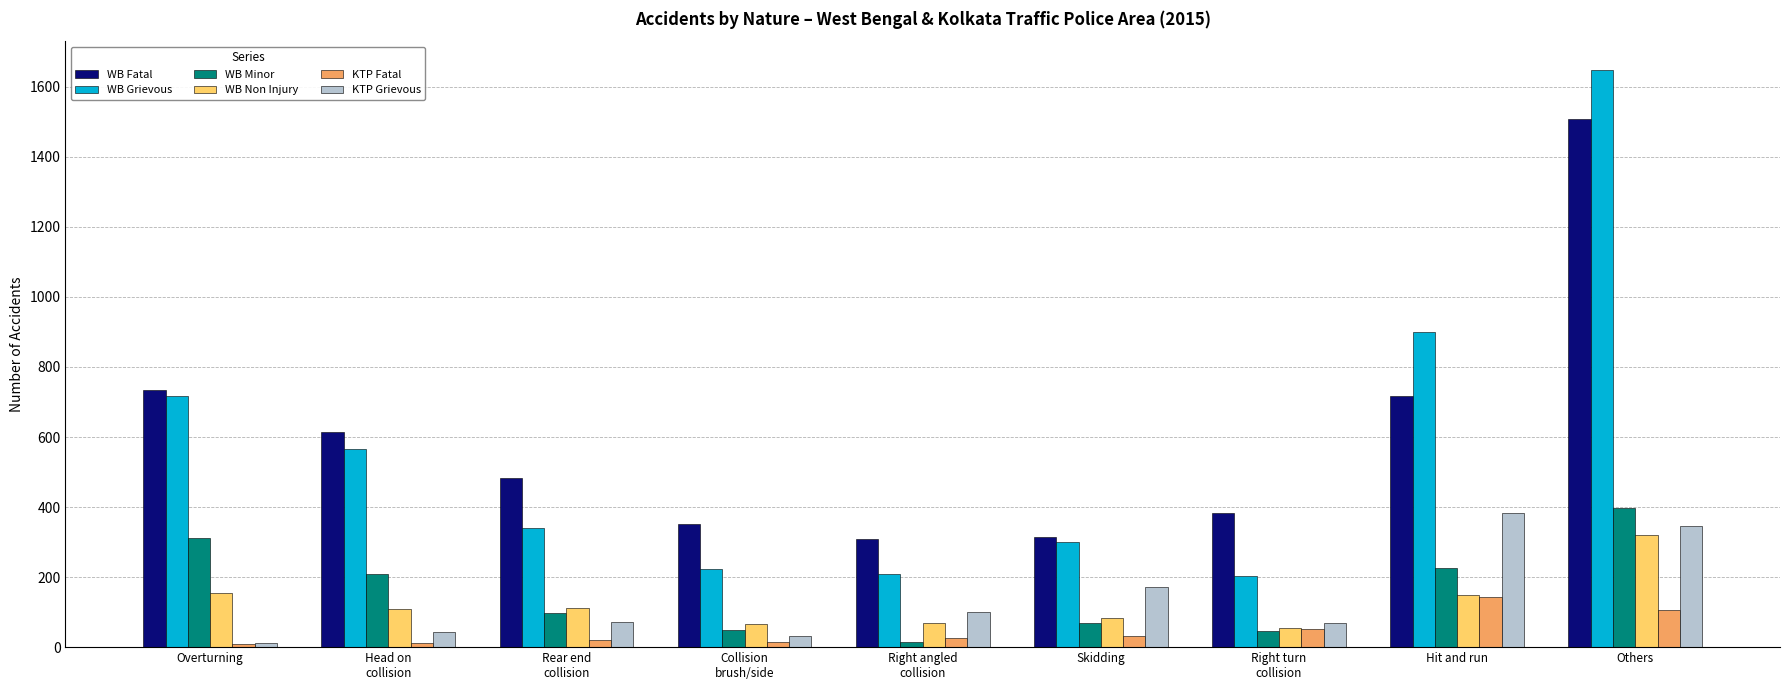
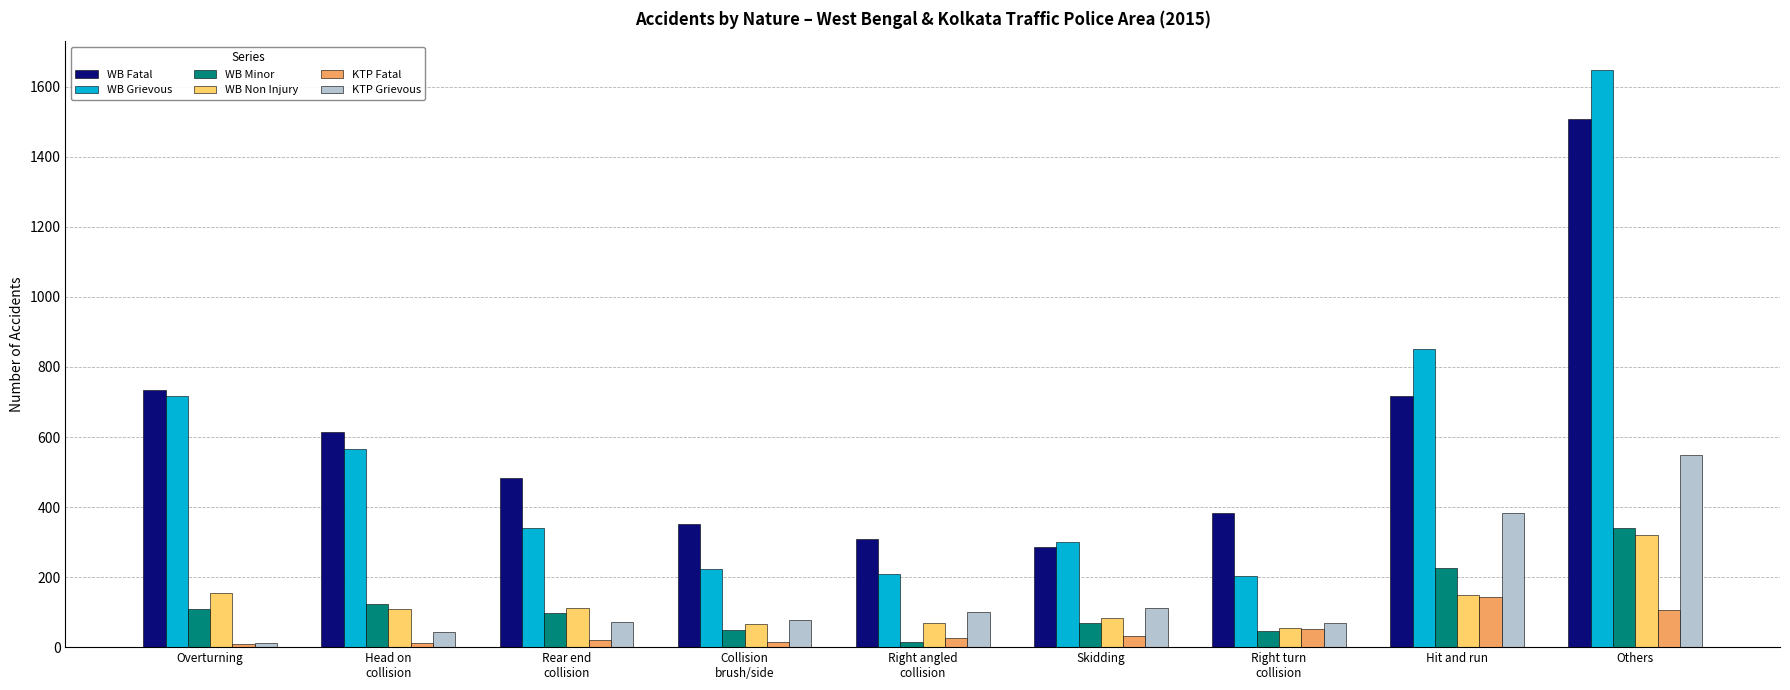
WB Minor, Overturning: 310 -> 110
WB Minor, Head on collision: 210 -> 120
KTP Grievous, Collision brush/side: 30 -> 80
WB Fatal, Skidding: 310 -> 290
KTP Grievous, Skidding: 170 -> 110
WB Grievous, Hit and run: 900 -> 850
WB Minor, Others: 400 -> 340
KTP Grievous, Others: 350 -> 550
